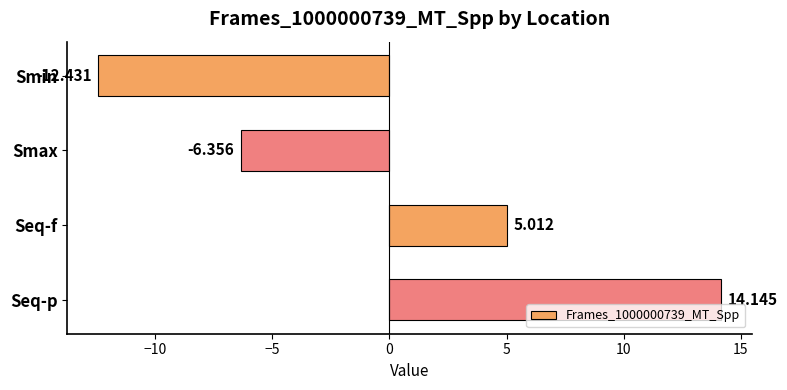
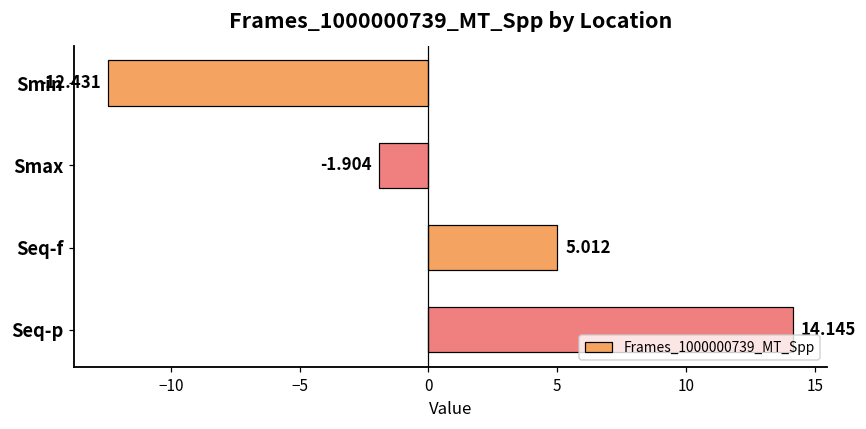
Smax: -6.356 -> -1.904
